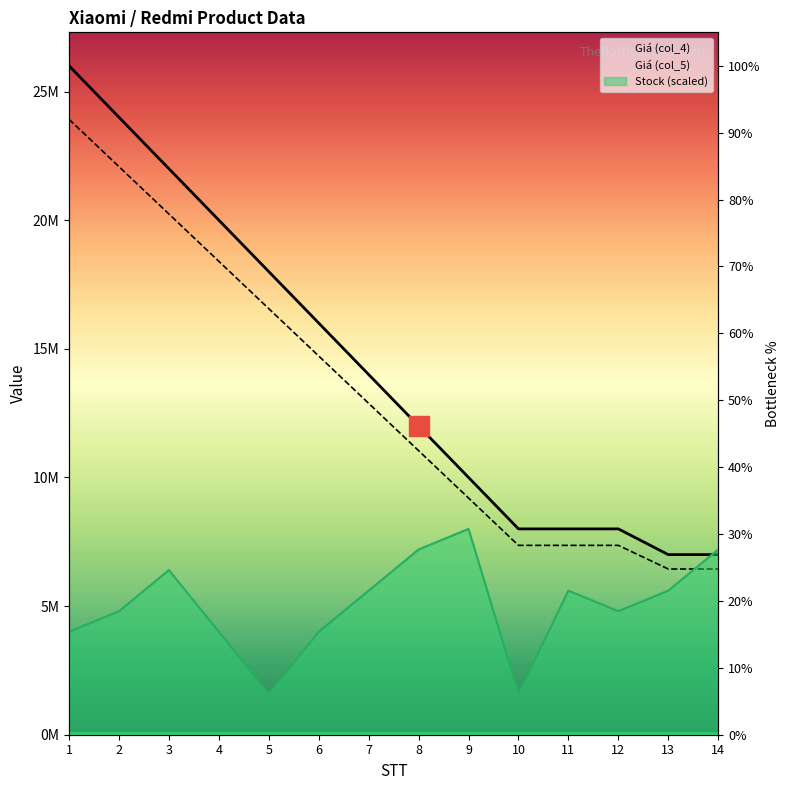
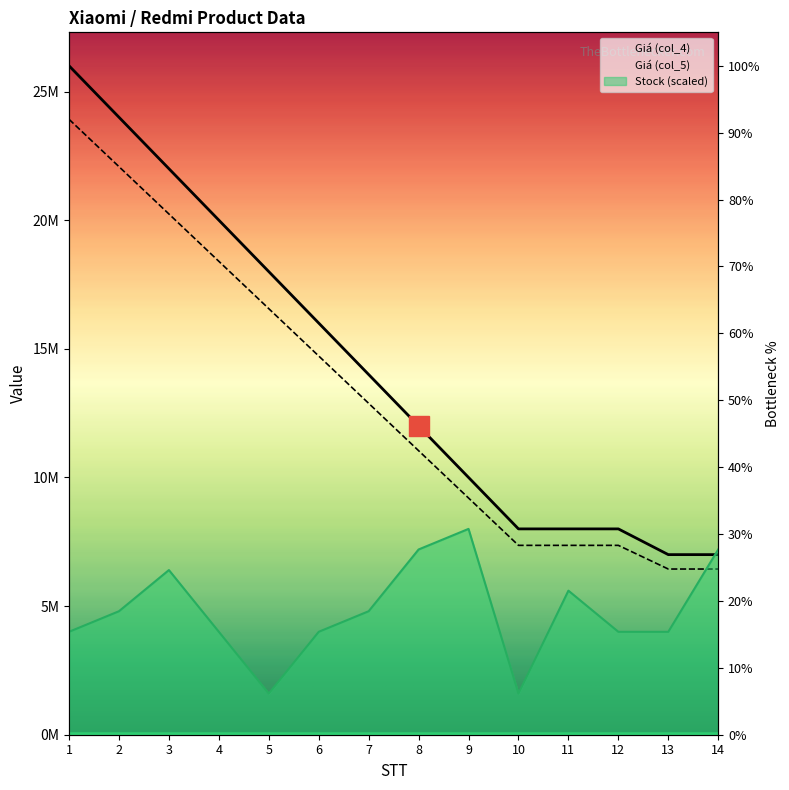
Stock (scaled), 7: 5600000 -> 4800000
Stock (scaled), 12: 4800000 -> 4000000
Stock (scaled), 13: 5600000 -> 4000000
